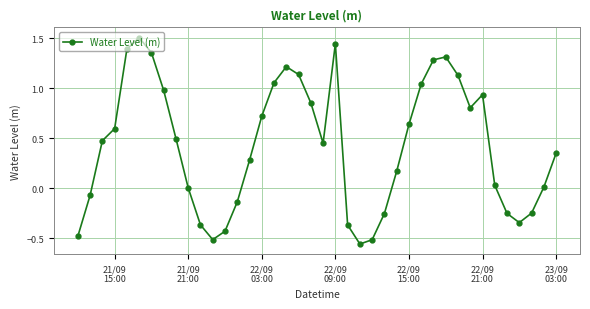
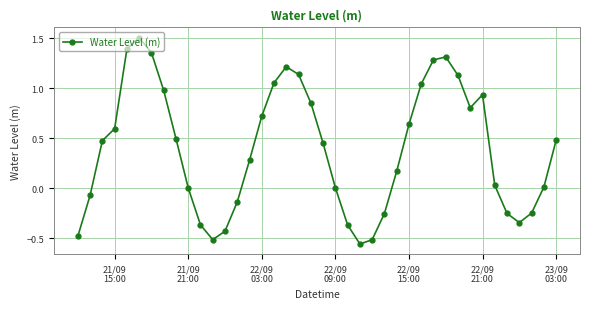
22/09 09:00: 1.45 -> 0.01
23/09 03:00: 0.35 -> 0.48
